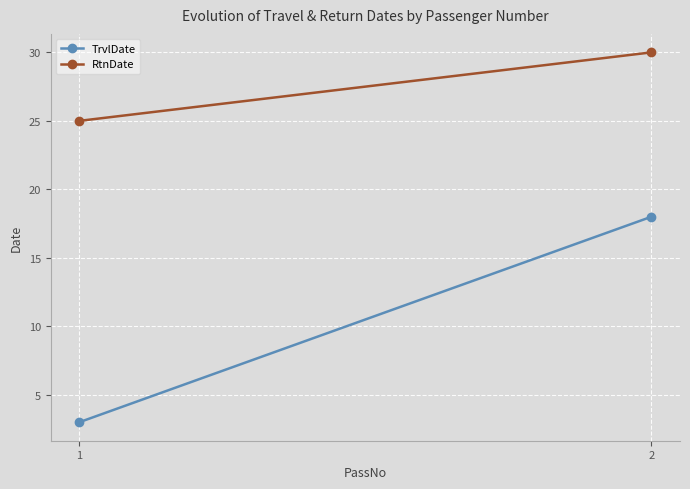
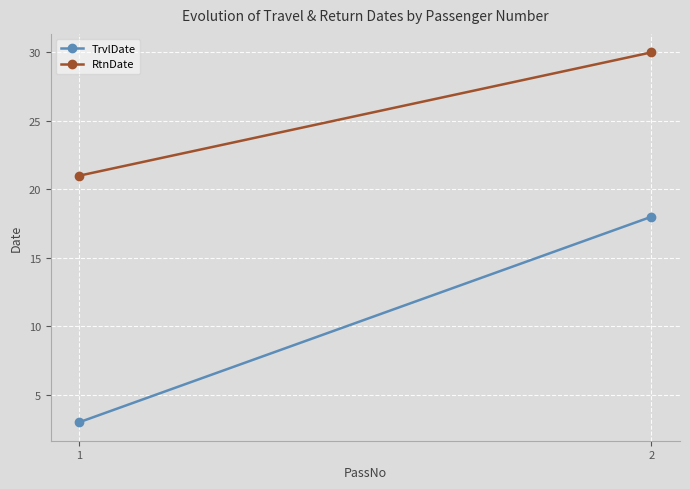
RtnDate, 1: 25 -> 21
